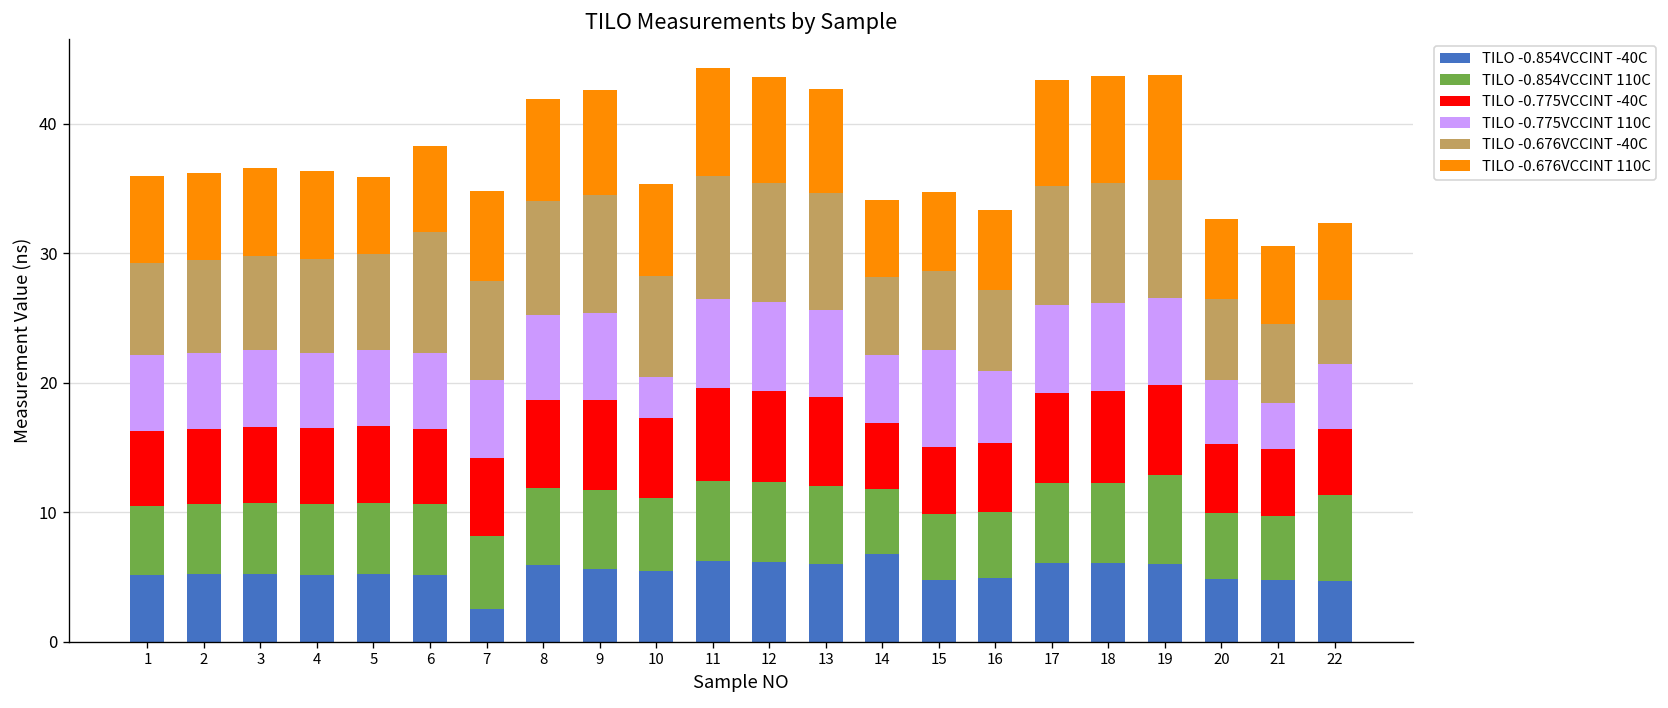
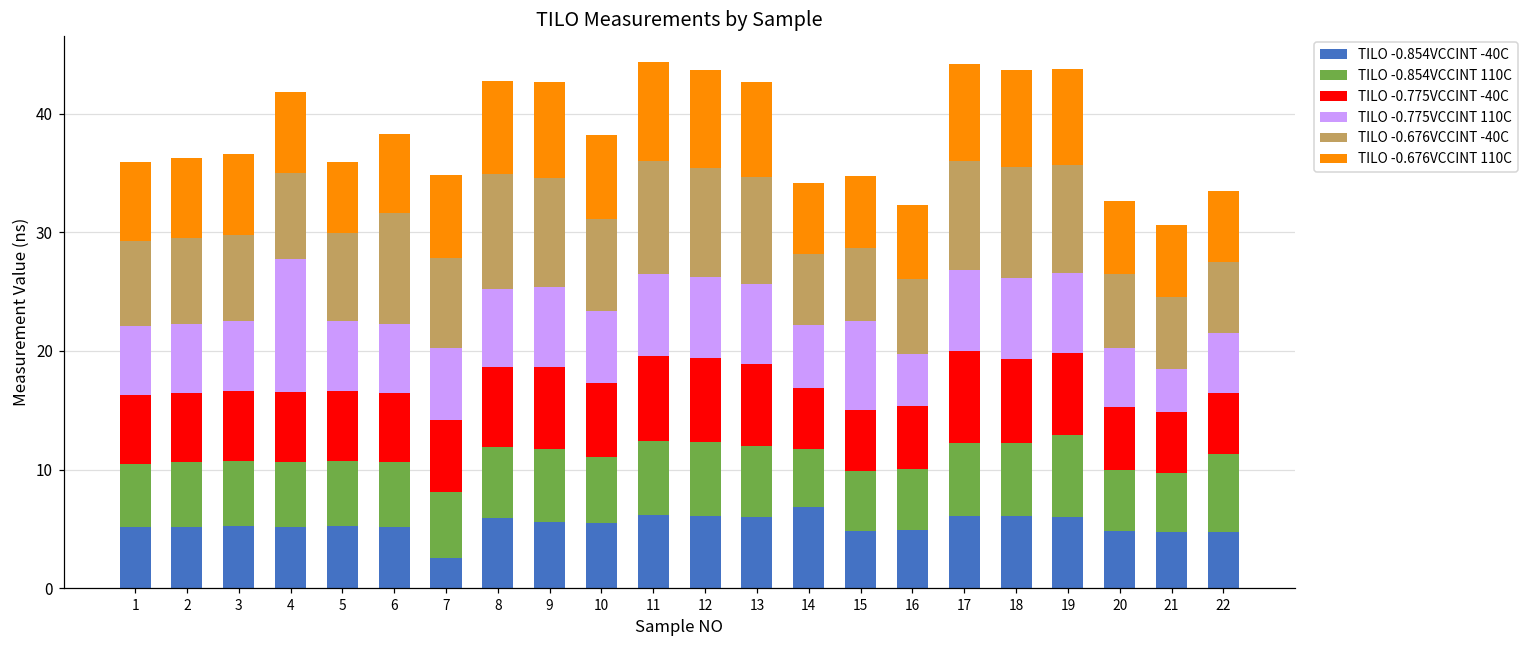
TILO -0.775VCCINT 110C, 4: 5.8 -> 11.2
TILO -0.676VCCINT -40C, 8: 8.8 -> 9.7
TILO -0.775VCCINT 110C, 10: 3.2 -> 6.1
TILO -0.775VCCINT 110C, 16: 5.5 -> 4.4
TILO -0.775VCCINT -40C, 17: 7.0 -> 7.8
TILO -0.676VCCINT -40C, 22: 4.9 -> 6.1
